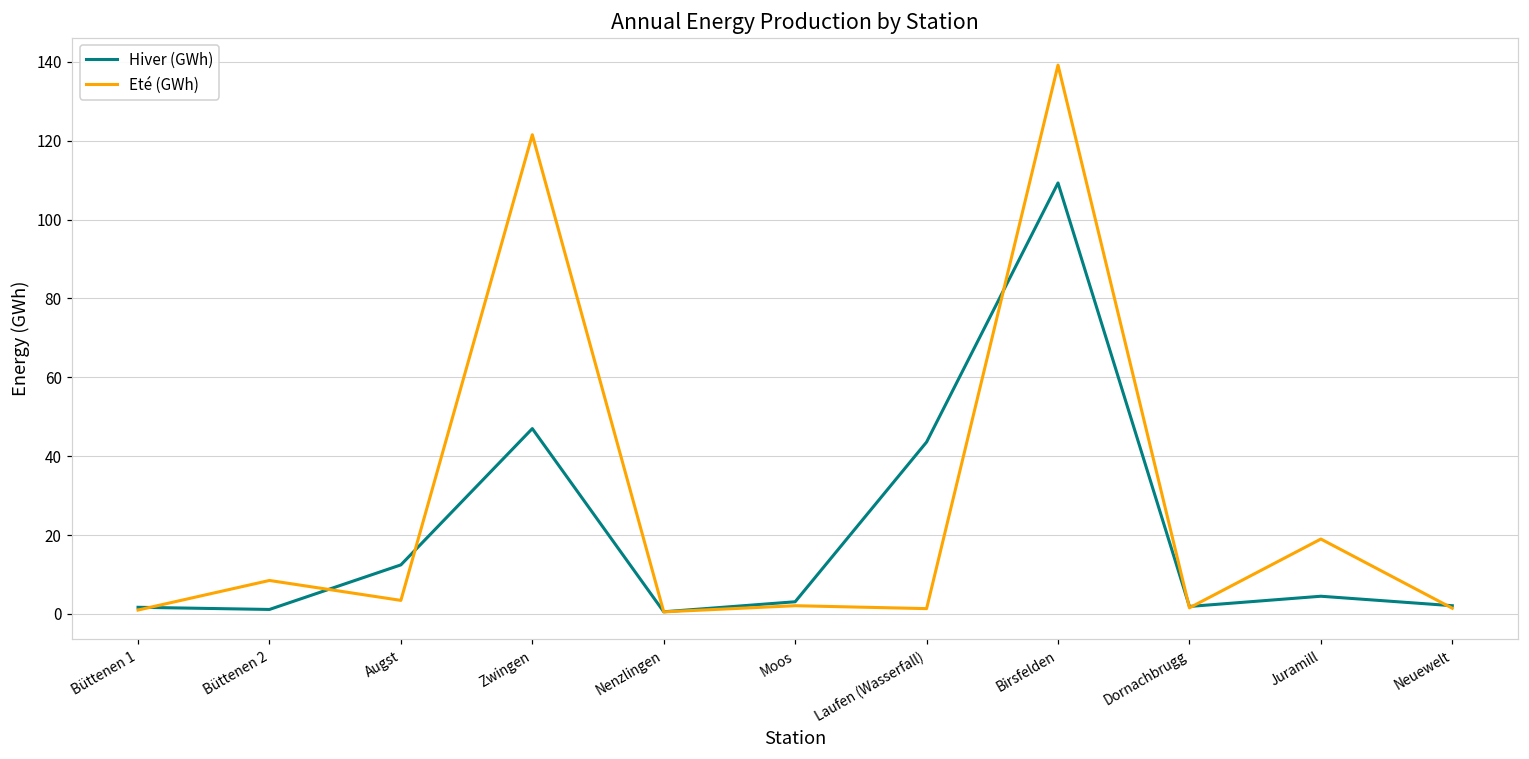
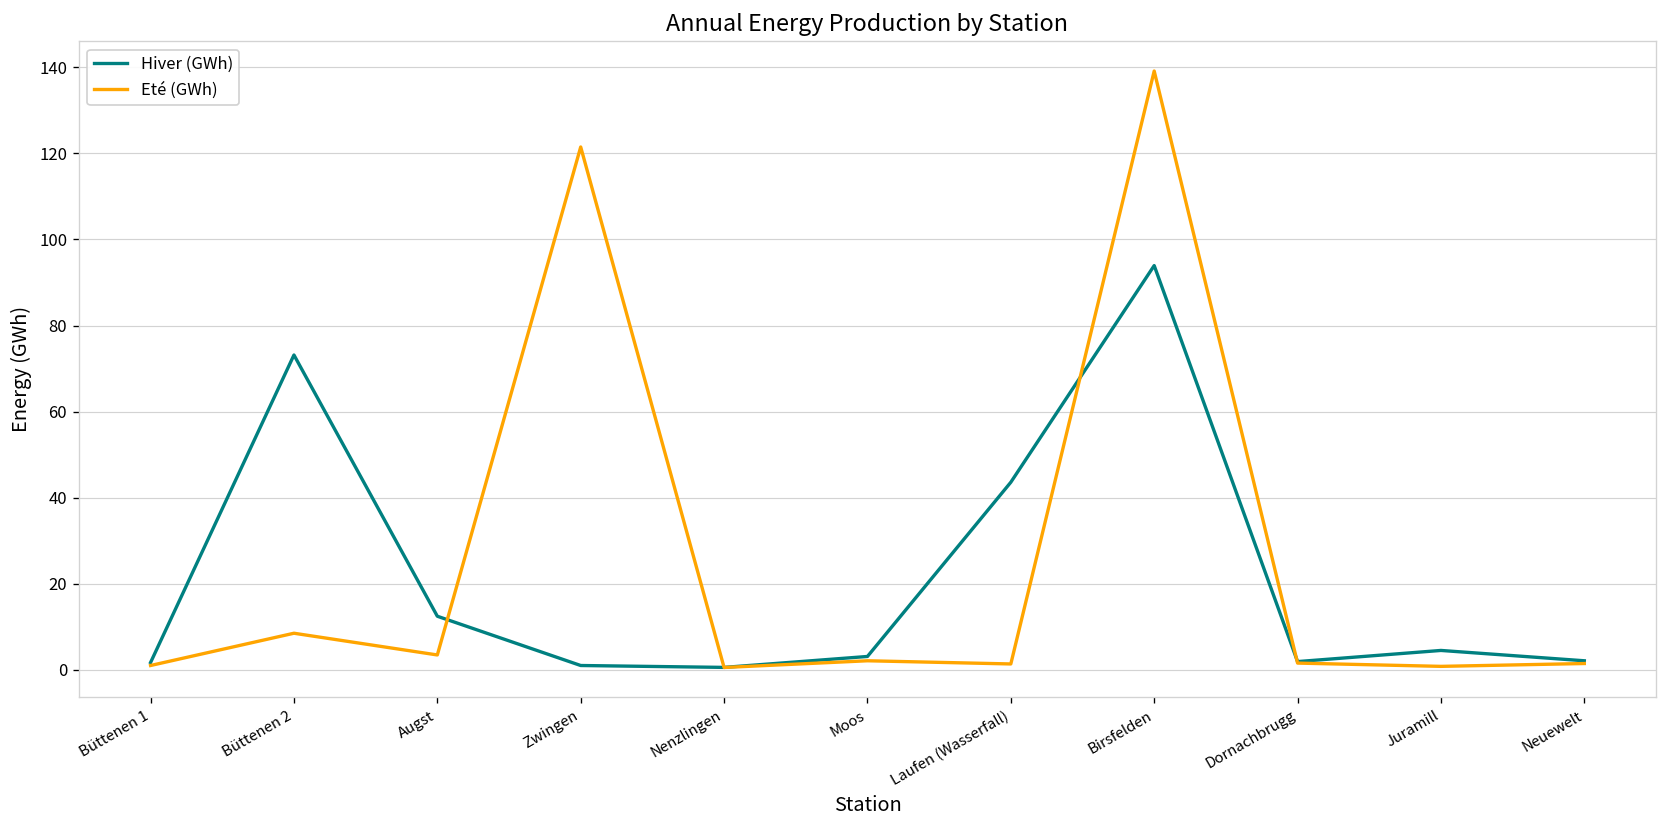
Hiver (GWh), Büttenen 2: 1 -> 73
Hiver (GWh), Zwingen: 47 -> 1
Hiver (GWh), Birsfelden: 109 -> 94
Eté (GWh), Juramill: 19 -> 1
